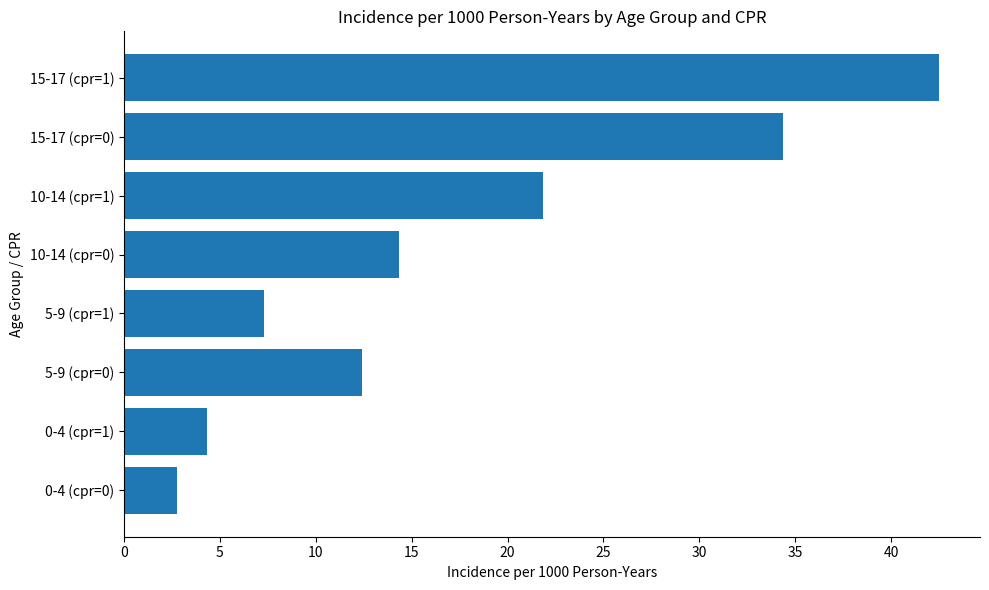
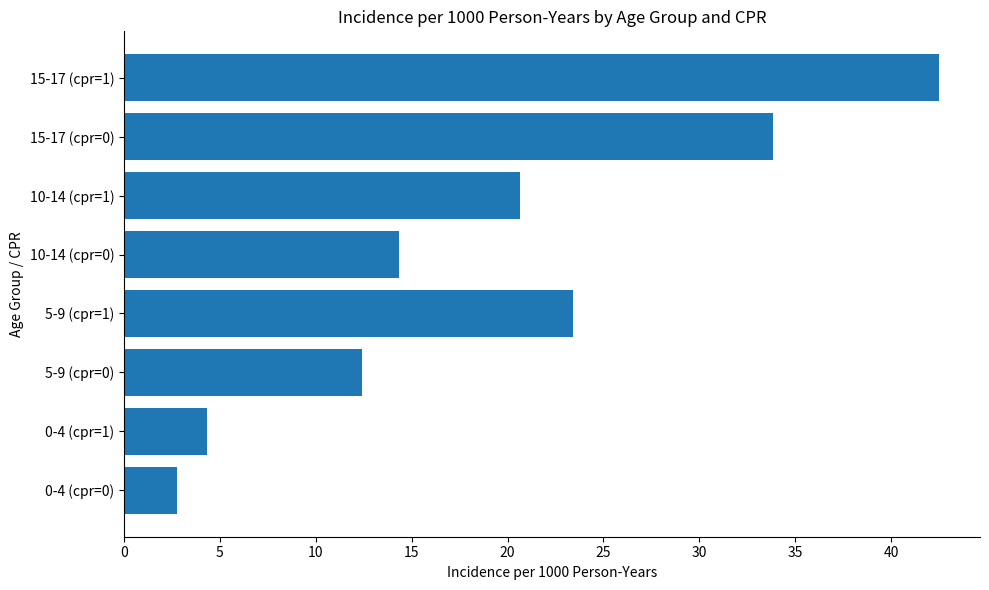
15-17 (cpr=0): 34.3 -> 33.8
10-14 (cpr=1): 21.9 -> 20.7
5-9 (cpr=1): 7.3 -> 23.4
